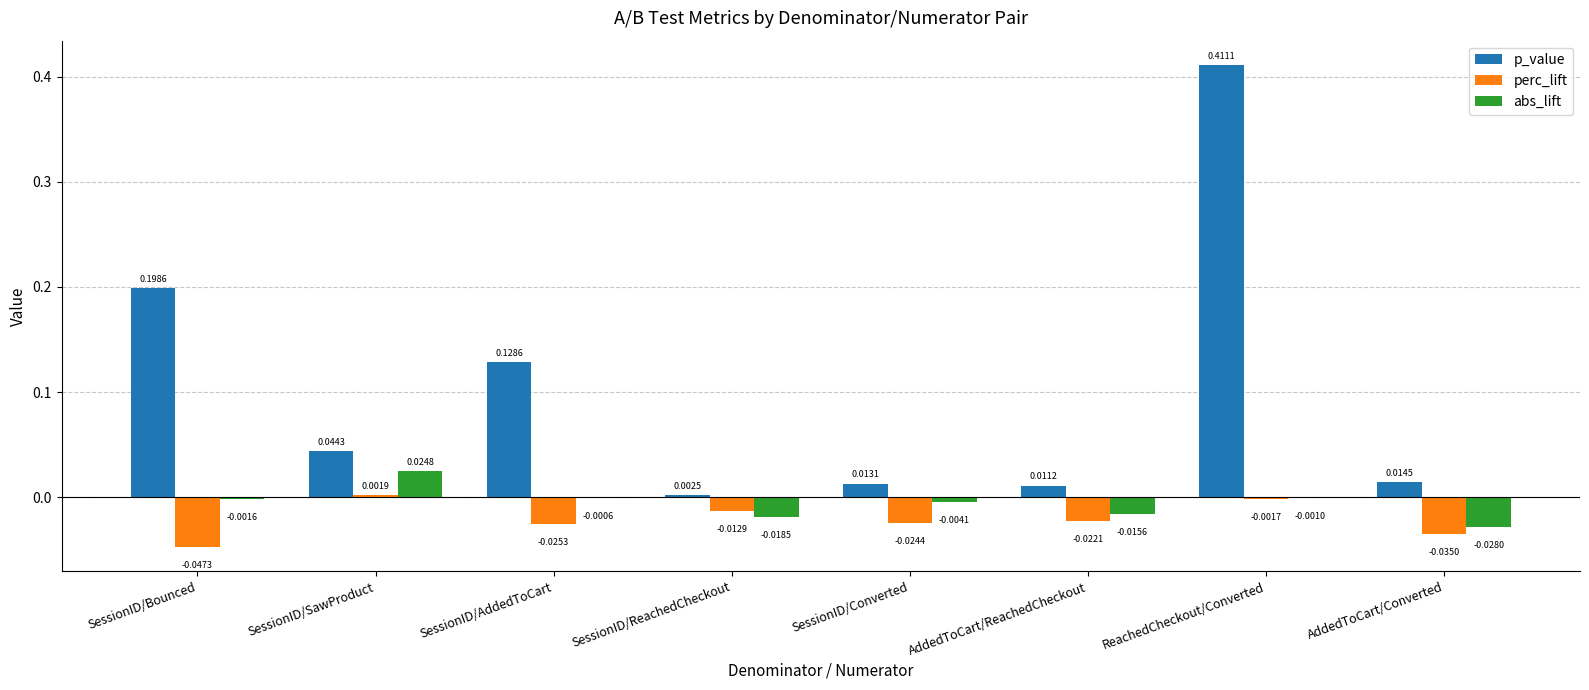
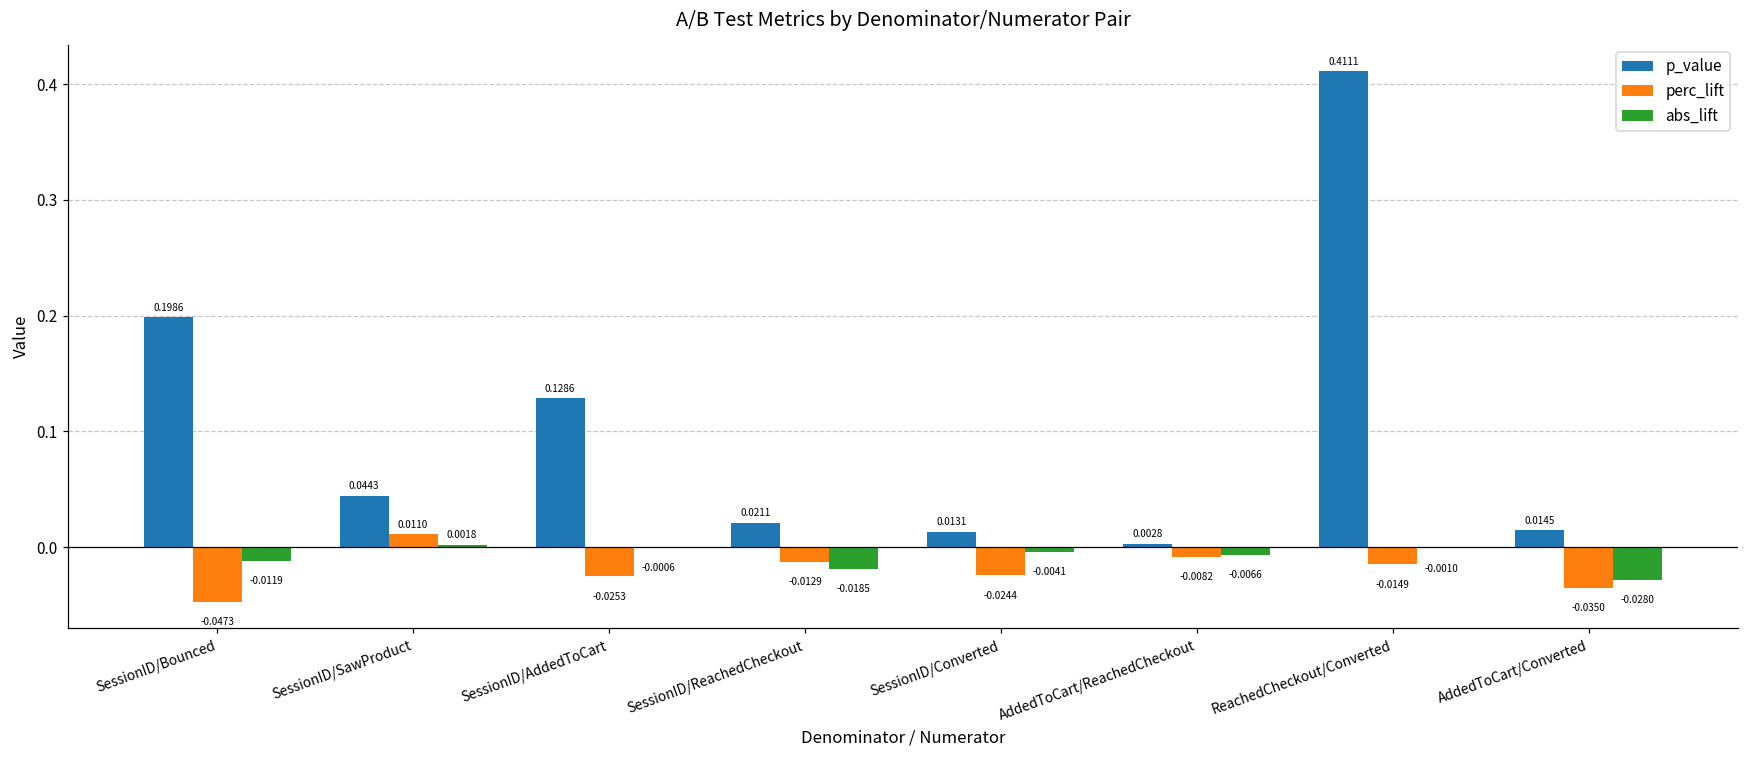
abs_lift, SessionID/Bounced: -0.0016 -> -0.0119
perc_lift, SessionID/SawProduct: 0.0019 -> 0.0110
abs_lift, SessionID/SawProduct: 0.0248 -> 0.0018
p_value, SessionID/ReachedCheckout: 0.0025 -> 0.0211
p_value, AddedToCart/ReachedCheckout: 0.0112 -> 0.0028
perc_lift, AddedToCart/ReachedCheckout: -0.0221 -> -0.0082
abs_lift, AddedToCart/ReachedCheckout: -0.0156 -> -0.0066
perc_lift, ReachedCheckout/Converted: -0.0017 -> -0.0149
